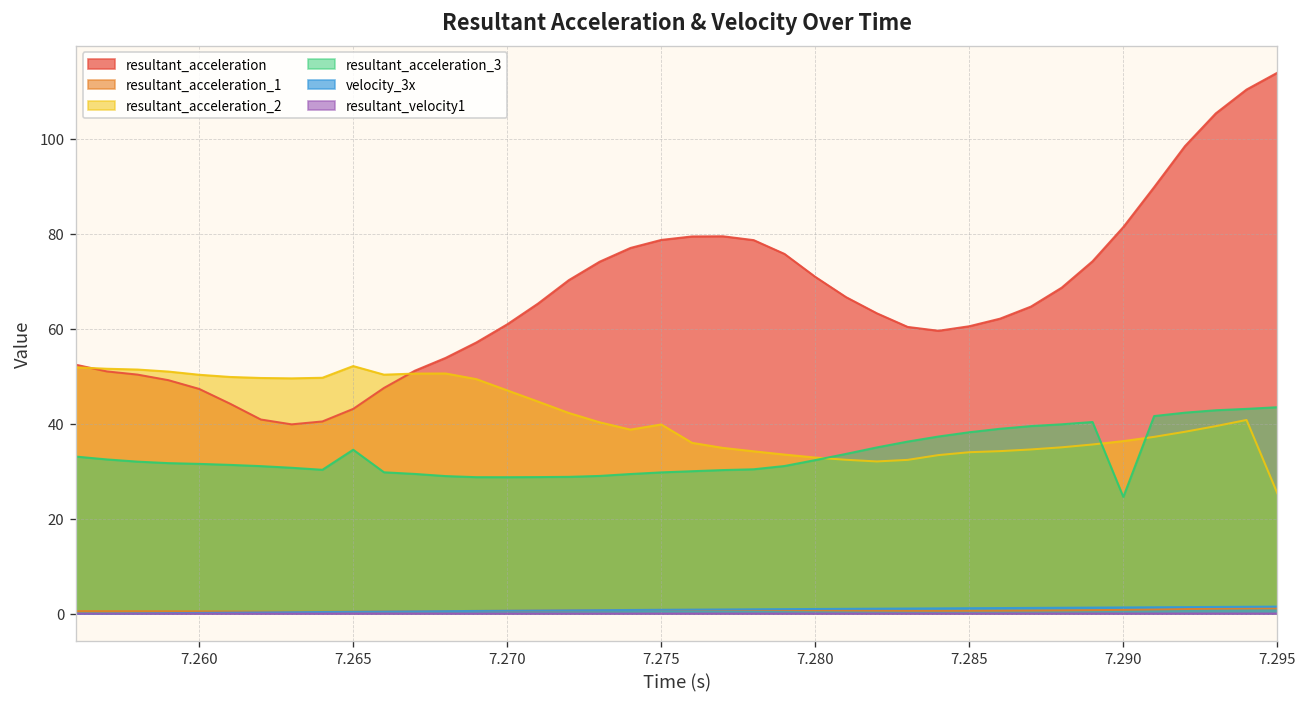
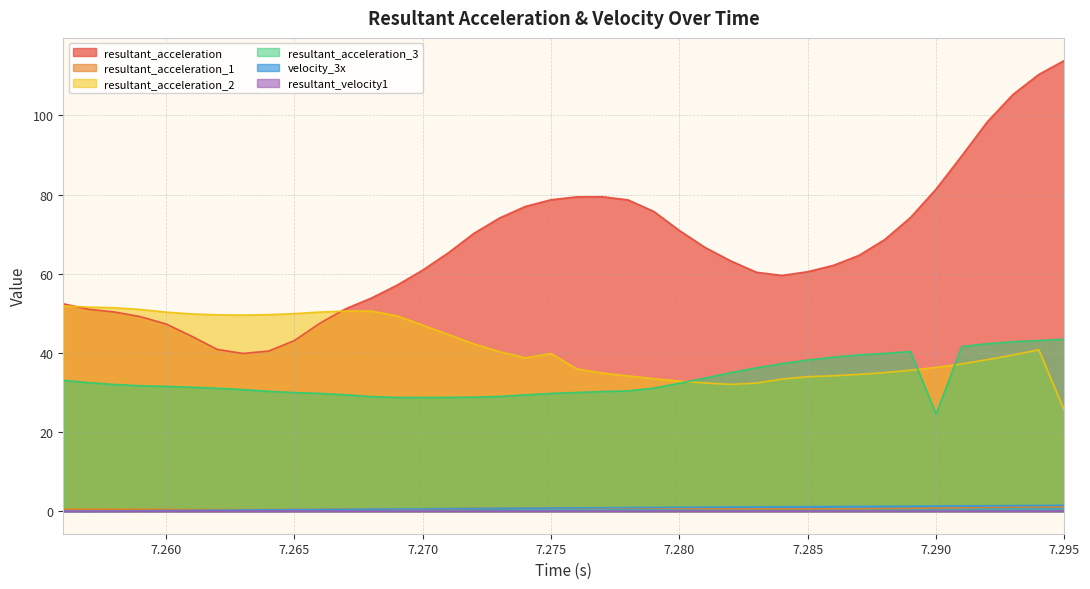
resultant_acceleration_2, 7.265: 52 -> 50
resultant_acceleration_3, 7.265: 35 -> 30
